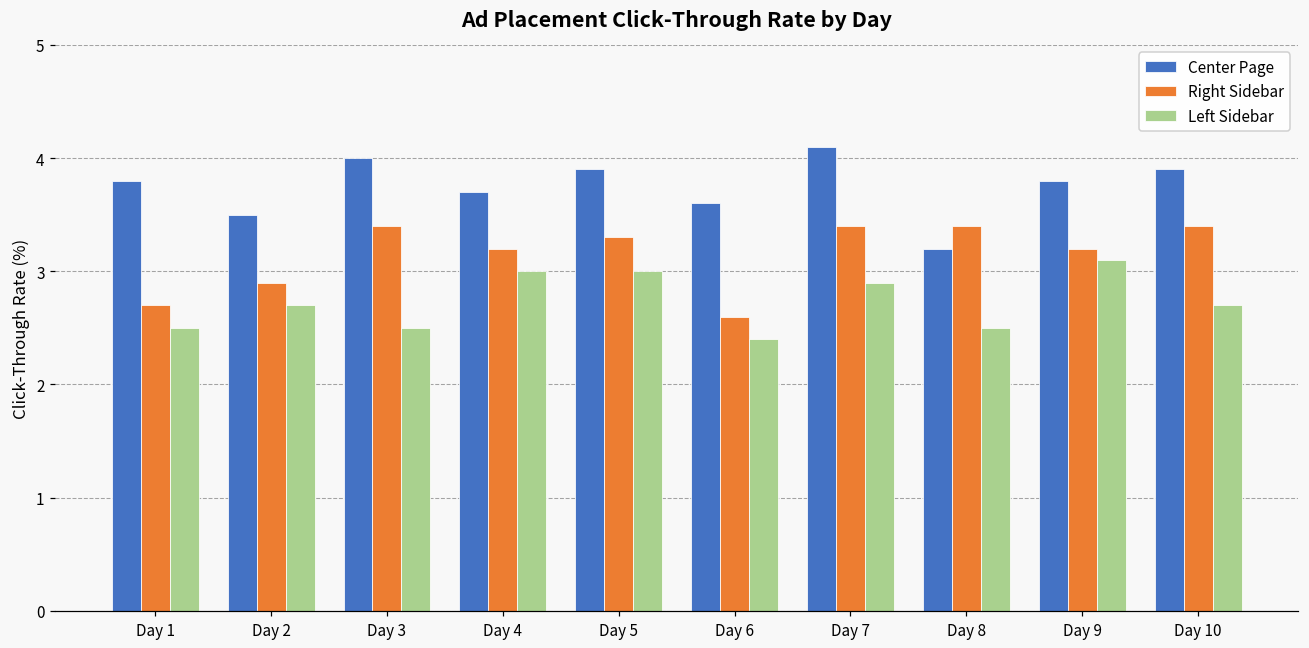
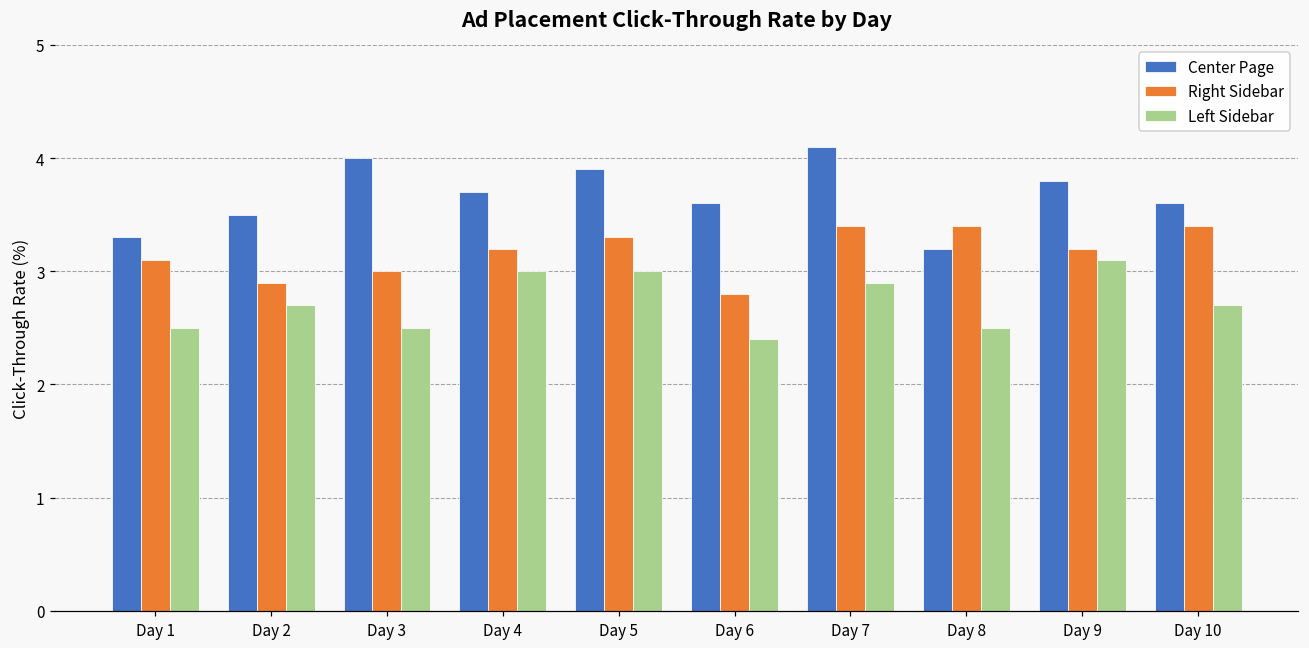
Center Page, Day 1: 3.8 -> 3.3
Right Sidebar, Day 1: 2.7 -> 3.1
Right Sidebar, Day 3: 3.4 -> 3.0
Right Sidebar, Day 6: 2.6 -> 2.8
Center Page, Day 10: 3.9 -> 3.6
